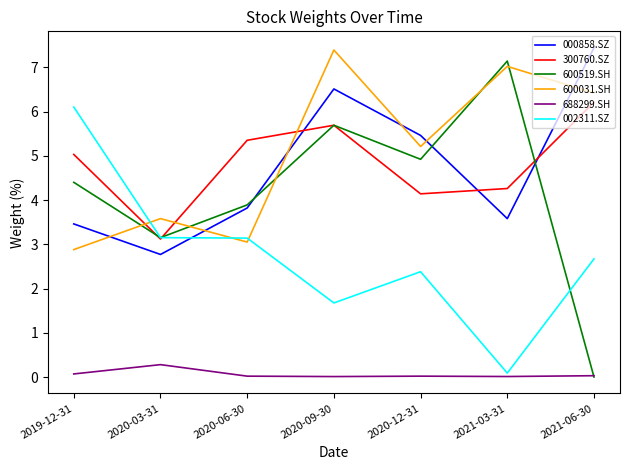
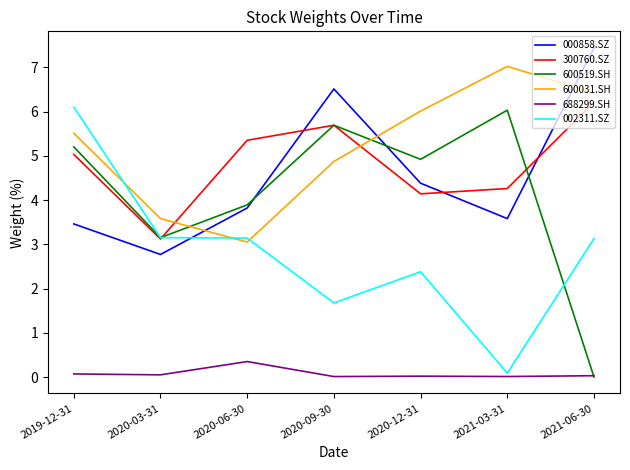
600519.SH, 2019-12-31: 4.4 -> 5.2
600031.SH, 2019-12-31: 2.9 -> 5.5
688299.SH, 2020-03-31: 0.3 -> 0.0
688299.SH, 2020-06-30: 0.0 -> 0.4
600031.SH, 2020-09-30: 7.4 -> 4.9
000858.SZ, 2020-12-31: 5.5 -> 4.4
600031.SH, 2020-12-31: 5.2 -> 6.0
600519.SH, 2021-03-31: 7.1 -> 6.0
002311.SZ, 2021-06-30: 2.7 -> 3.1
